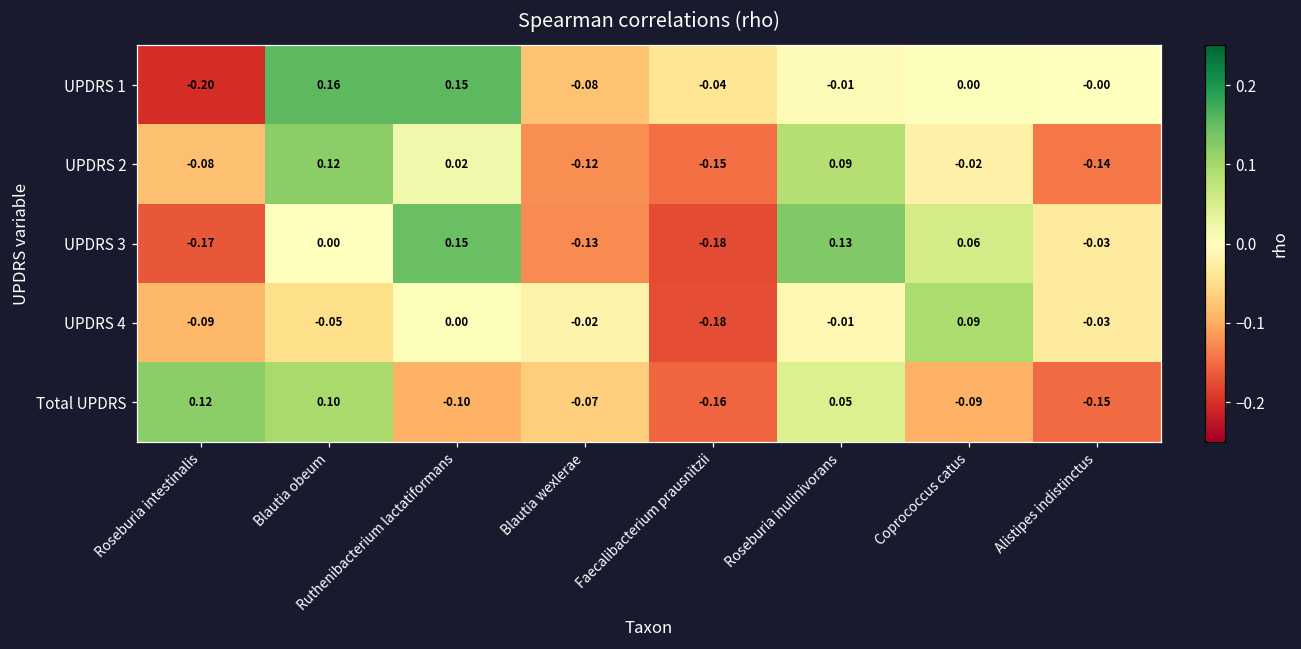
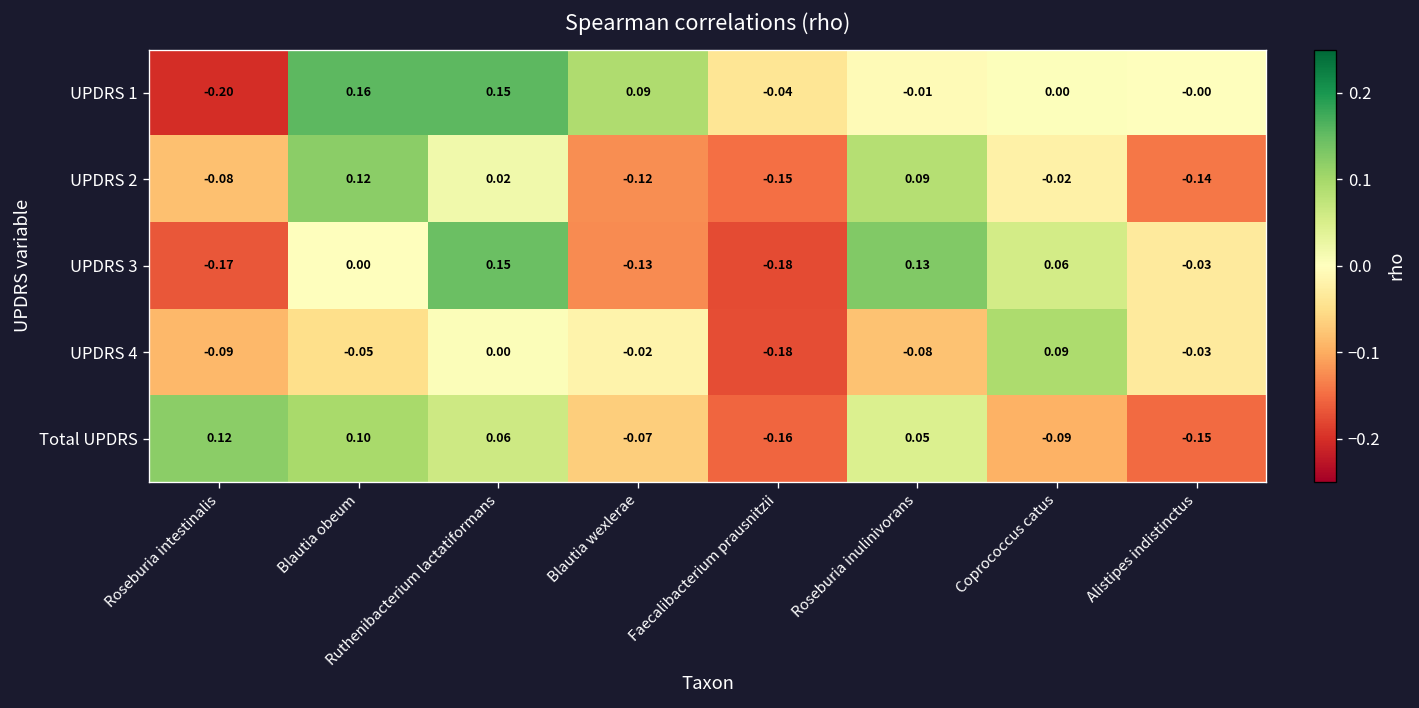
UPDRS 1, Blautia wexlerae: -0.08 -> 0.09
UPDRS 4, Roseburia inulinivorans: -0.01 -> -0.08
Total UPDRS, Ruthenibacterium lactatiformans: -0.10 -> 0.06
